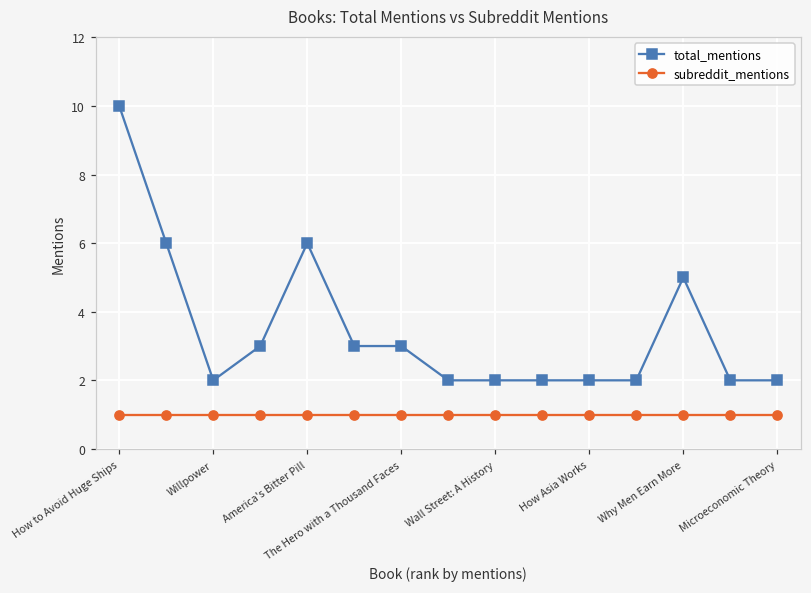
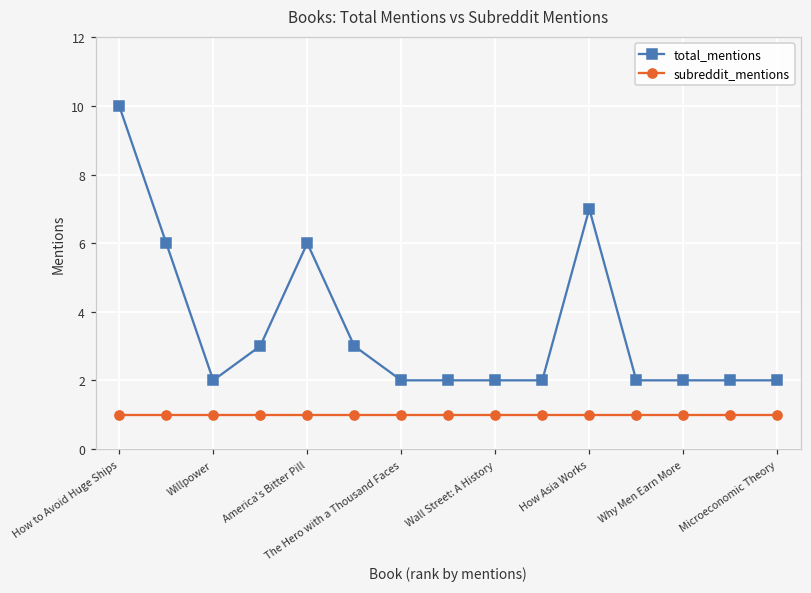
total_mentions, The Hero with a Thousand Faces: 3 -> 2
total_mentions, How Asia Works: 2 -> 7
total_mentions, Why Men Earn More: 5 -> 2
